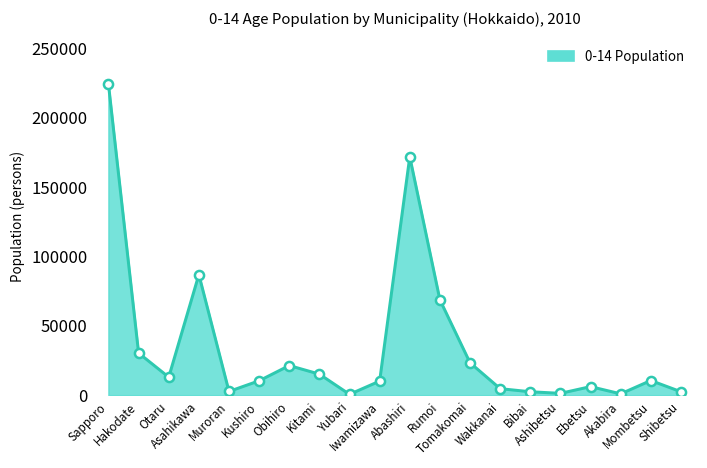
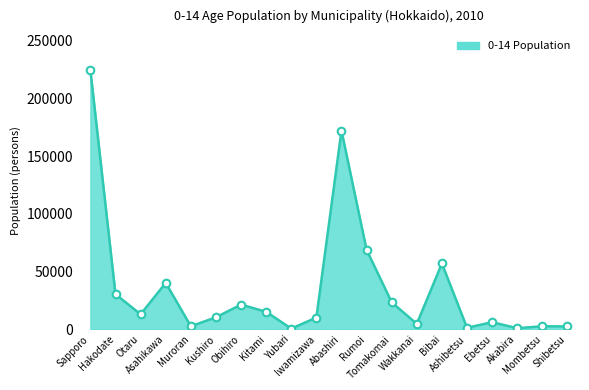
Asahikawa: 87000 -> 40000
Bibai: 3000 -> 57000
Mombetsu: 11000 -> 3000
